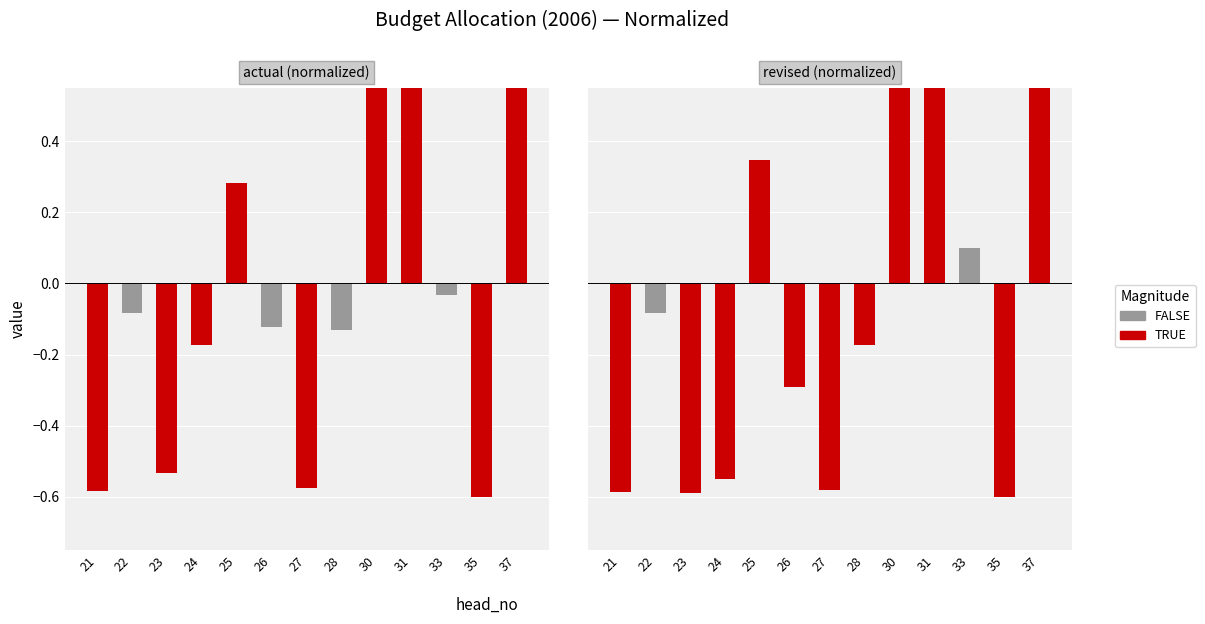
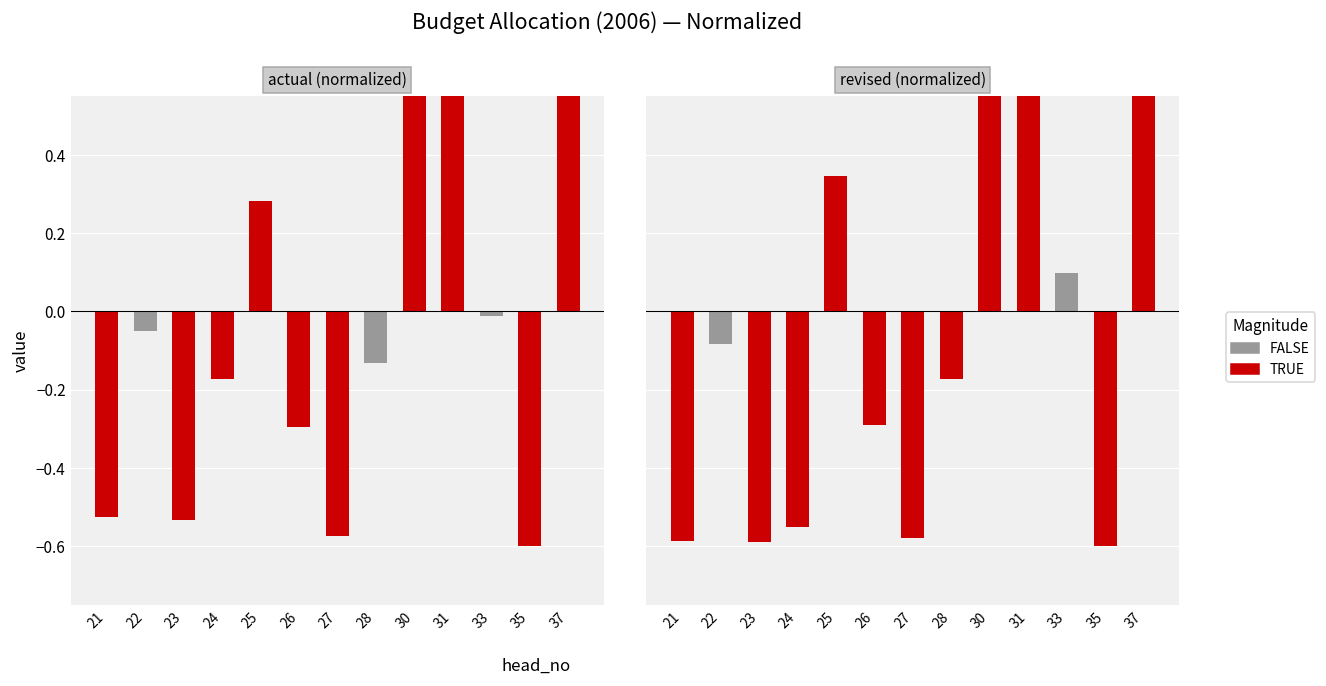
actual (normalized), 21: -0.58 -> -0.53
actual (normalized), 22: -0.08 -> -0.05
actual (normalized), 26: -0.12 -> -0.30
actual (normalized), 33: -0.03 -> -0.01
